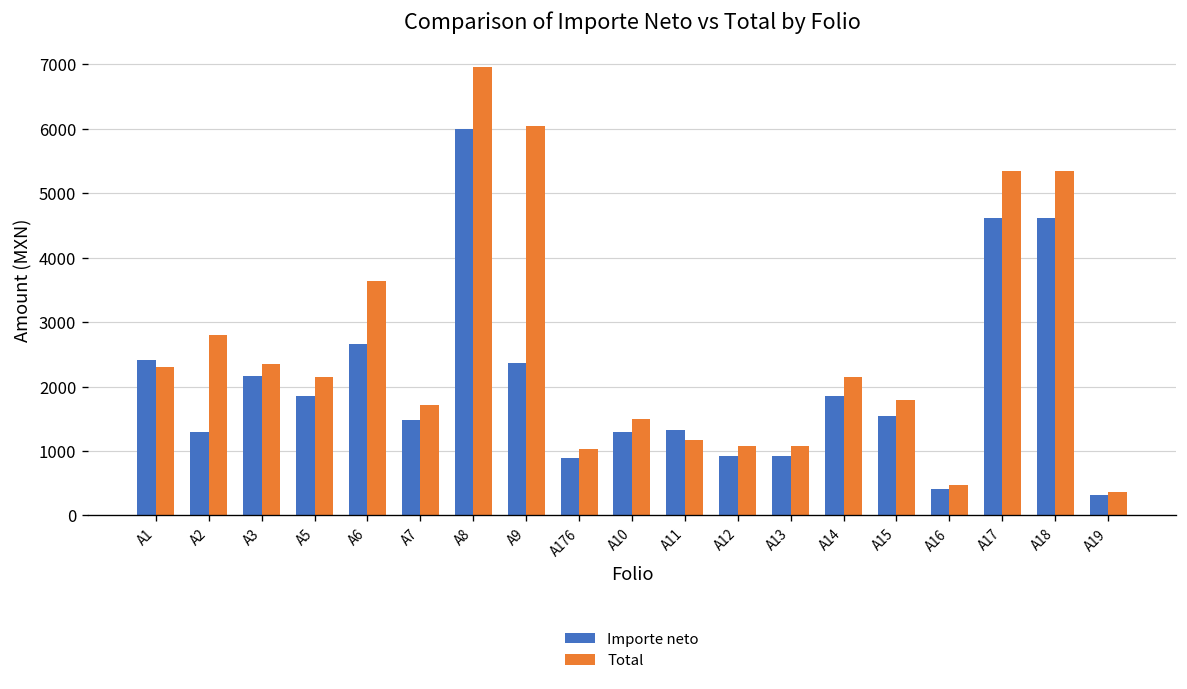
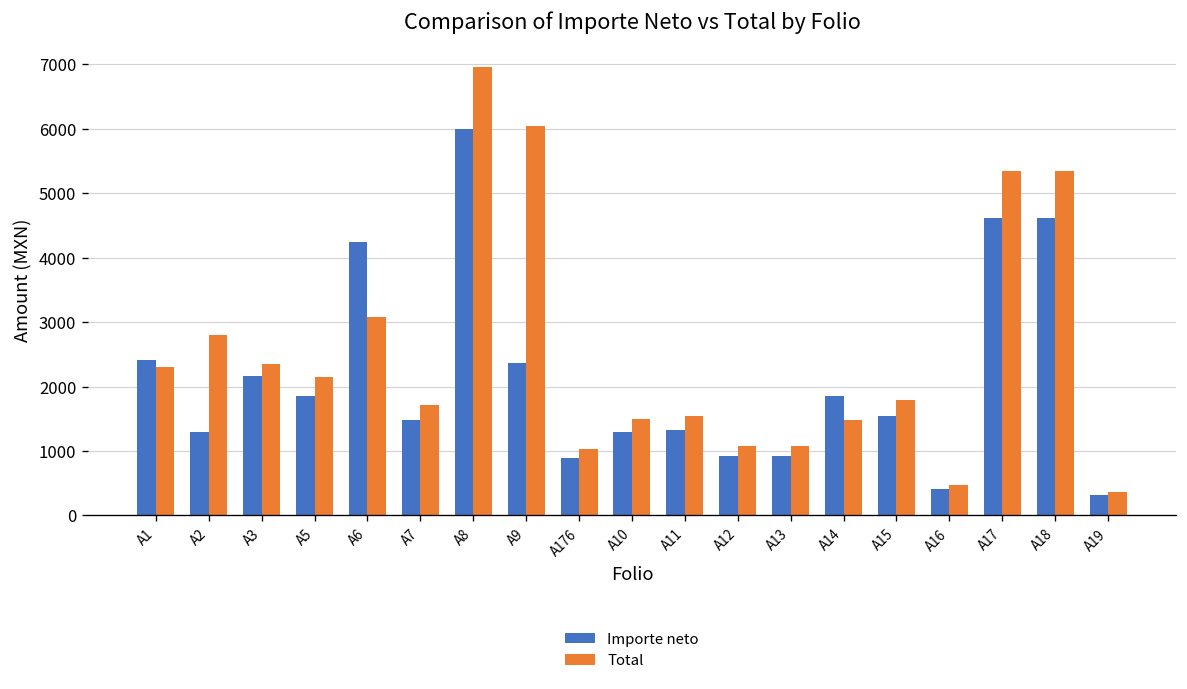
Importe neto, A6: 2700 -> 4200
Total, A6: 3600 -> 3100
Total, A11: 1200 -> 1500
Total, A14: 2100 -> 1500
